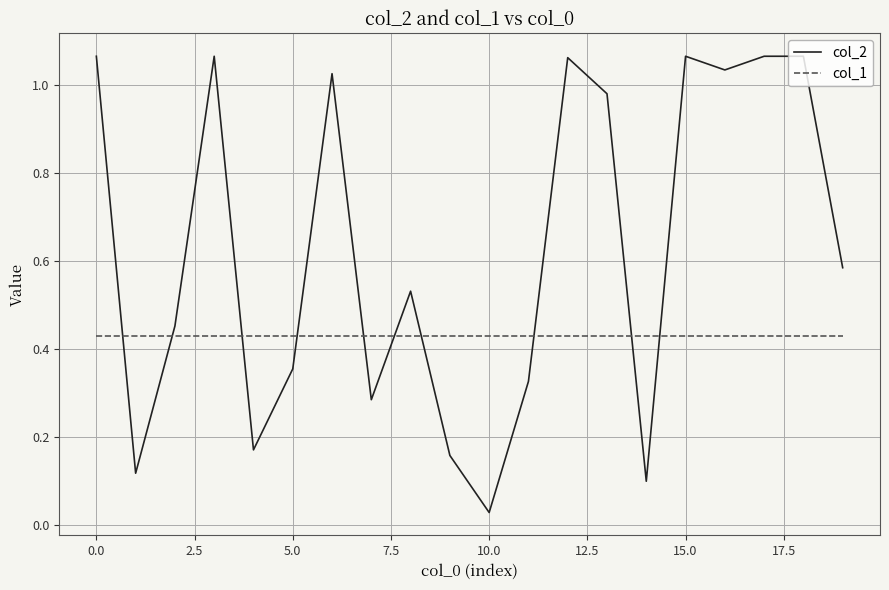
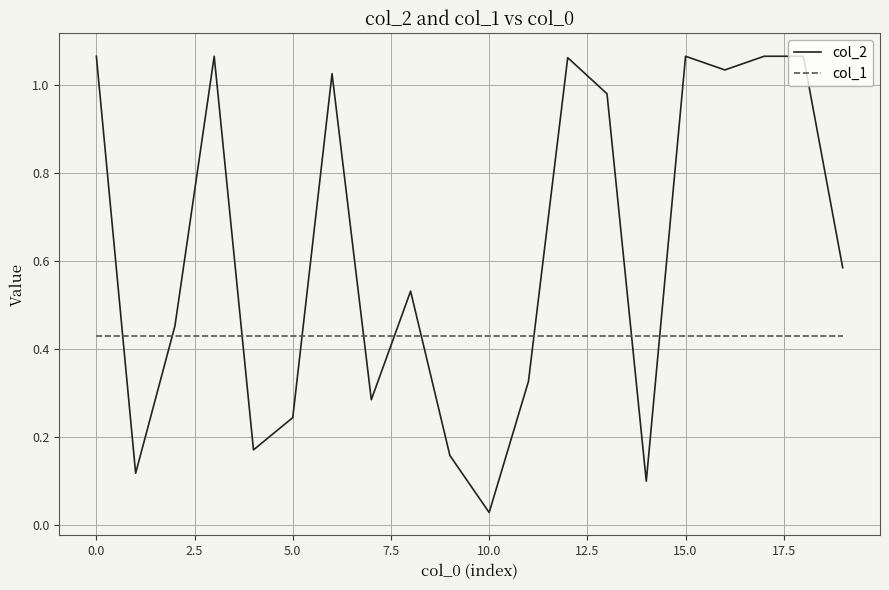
col_2, 5.0: 0.35 -> 0.24
